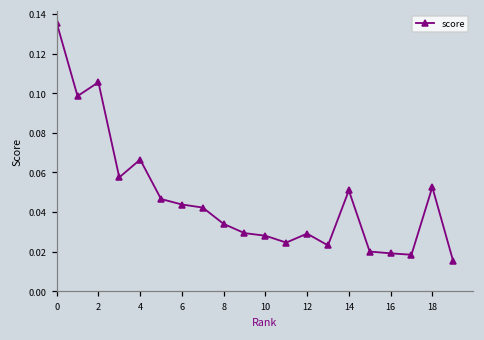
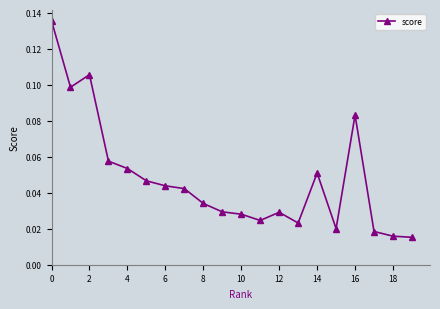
4: 0.066 -> 0.053
16: 0.019 -> 0.083
18: 0.053 -> 0.016
